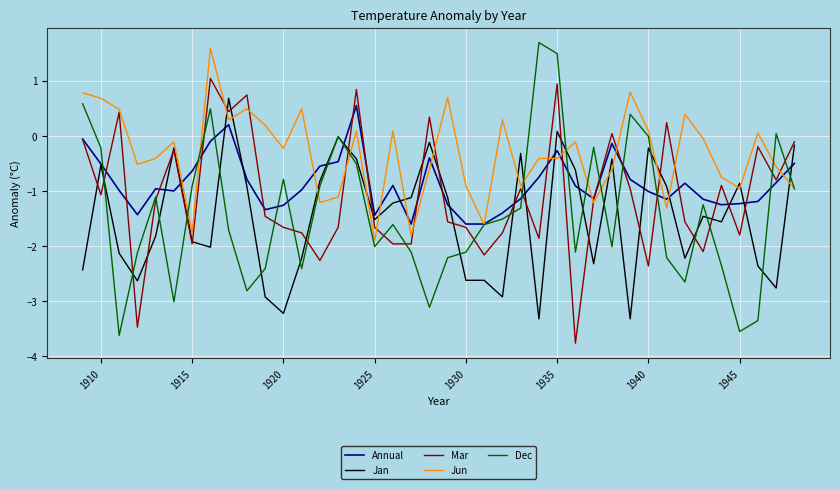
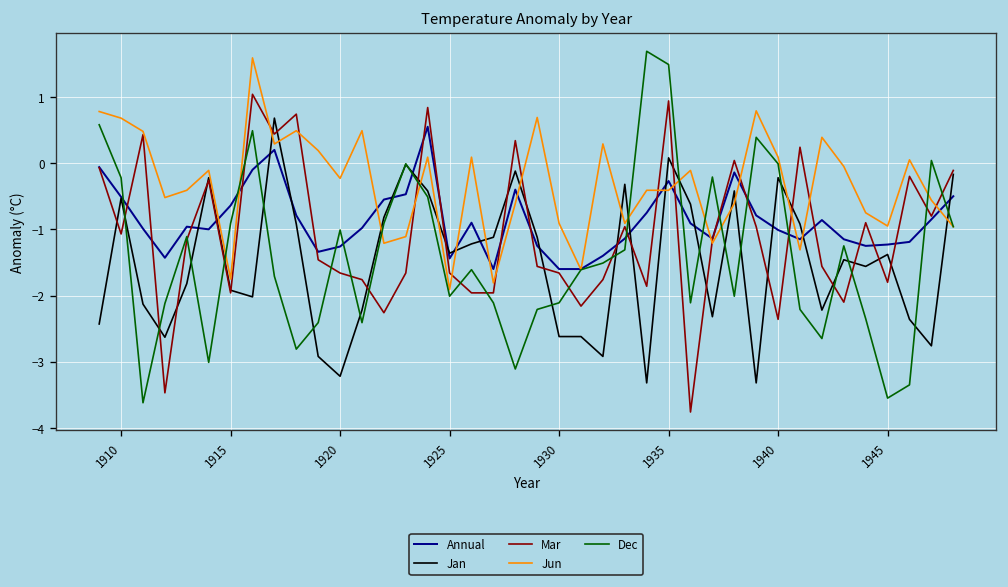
Dec, 1920: -0.8 -> -1.0
Jan, 1925: -1.5 -> -1.4
Jan, 1945: -0.9 -> -1.4
